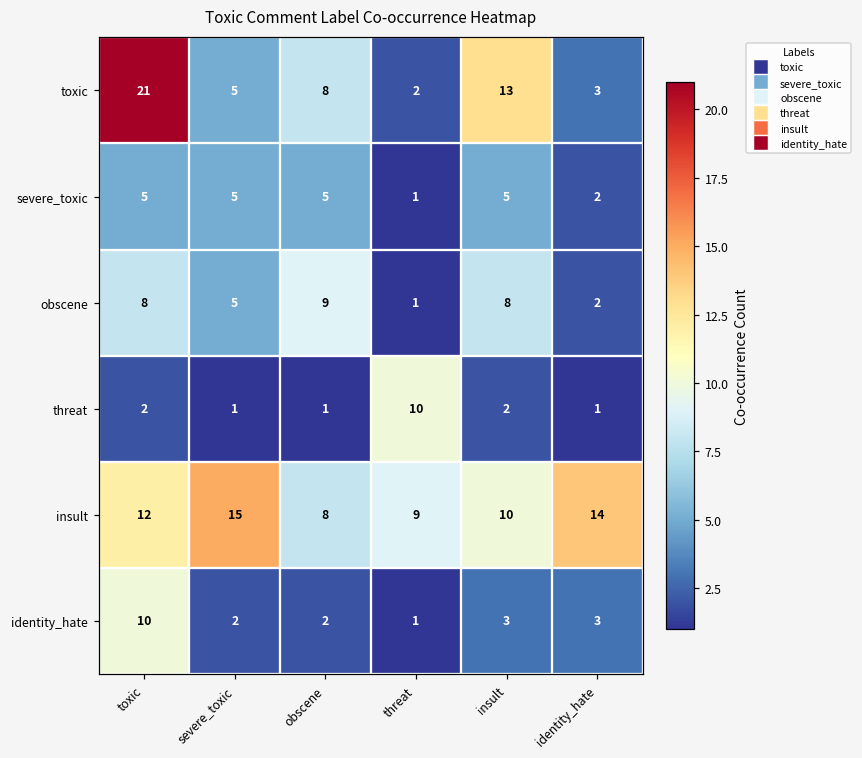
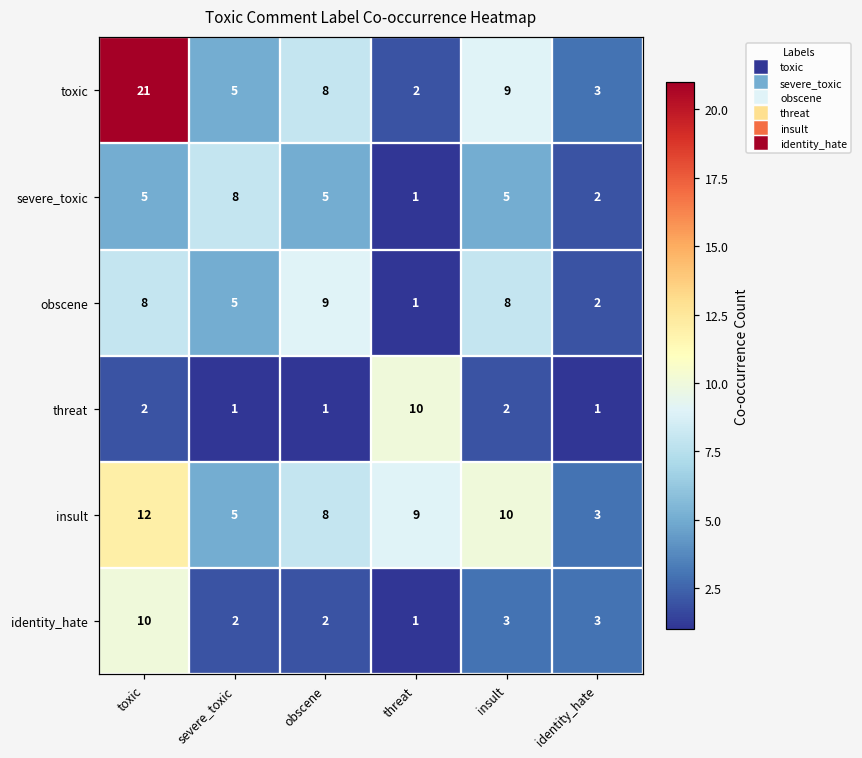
toxic, insult: 13 -> 9
severe_toxic, severe_toxic: 5 -> 8
insult, severe_toxic: 15 -> 5
insult, identity_hate: 14 -> 3
